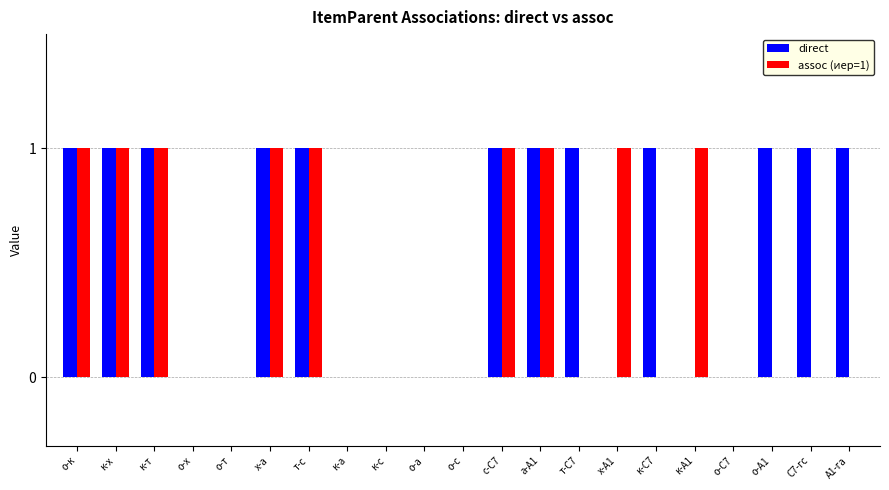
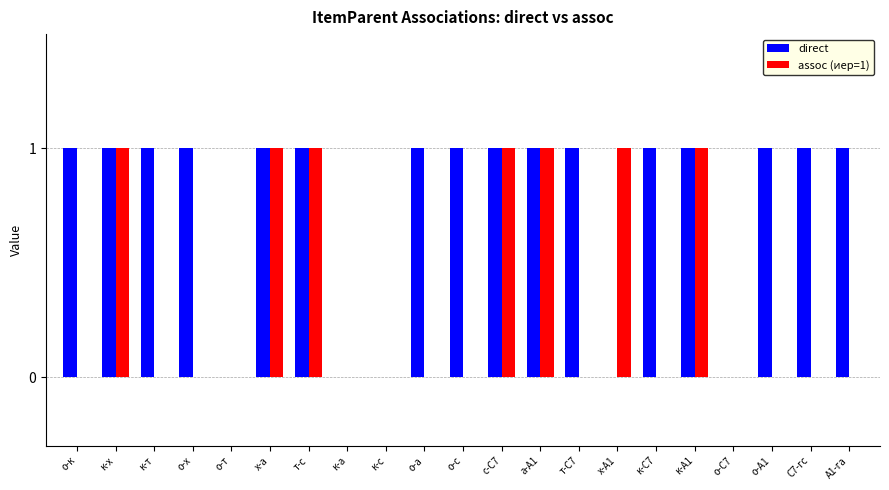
assoc (иер=1), о-к: 1 -> 0
assoc (иер=1), к-т: 1 -> 0
direct, о-х: 0 -> 1
direct, о-а: 0 -> 1
direct, о-с: 0 -> 1
direct, к-А1: 0 -> 1
